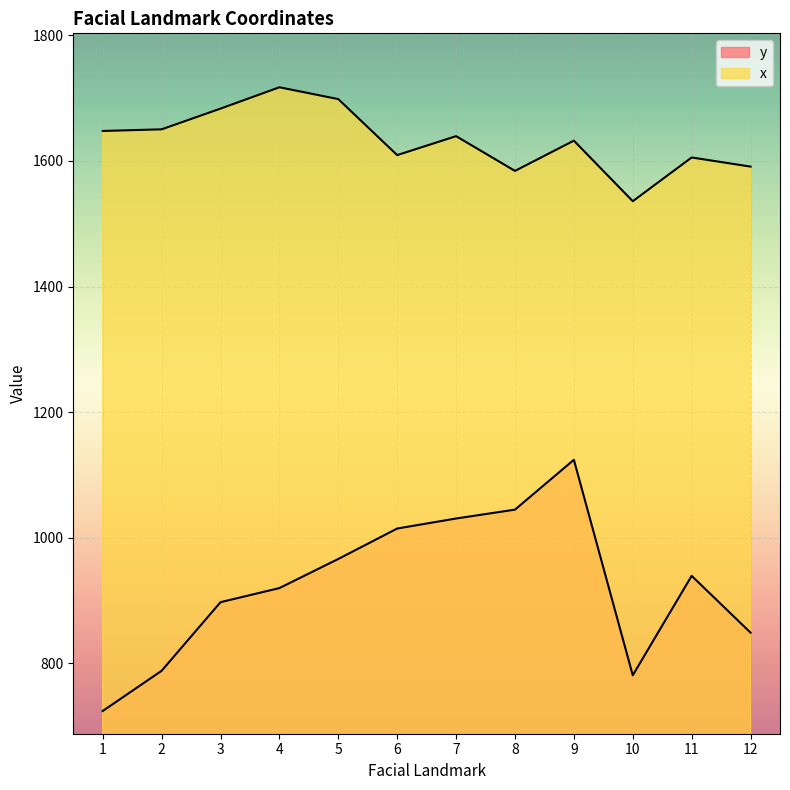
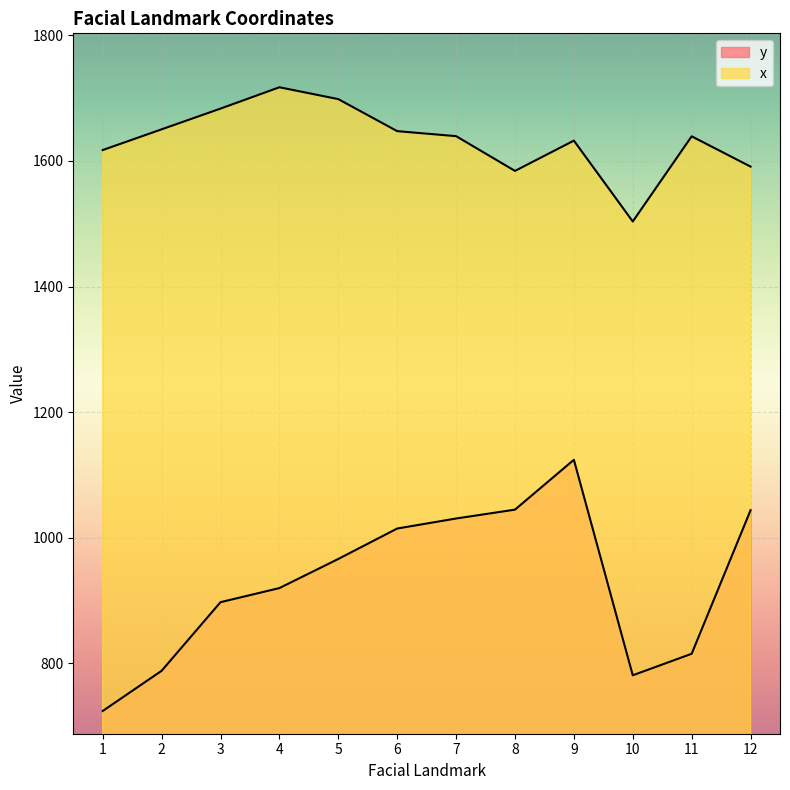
x, 1: 1650 -> 1620
x, 6: 1610 -> 1650
x, 10: 1540 -> 1500
y, 11: 940 -> 820
x, 11: 1610 -> 1640
y, 12: 850 -> 1040
